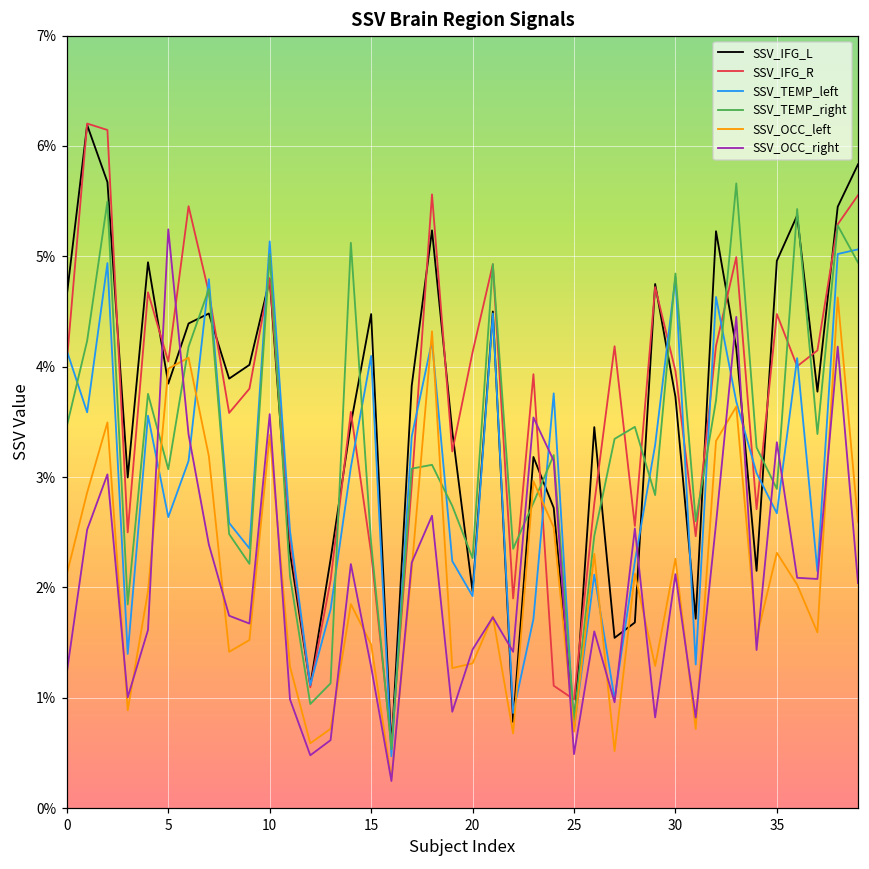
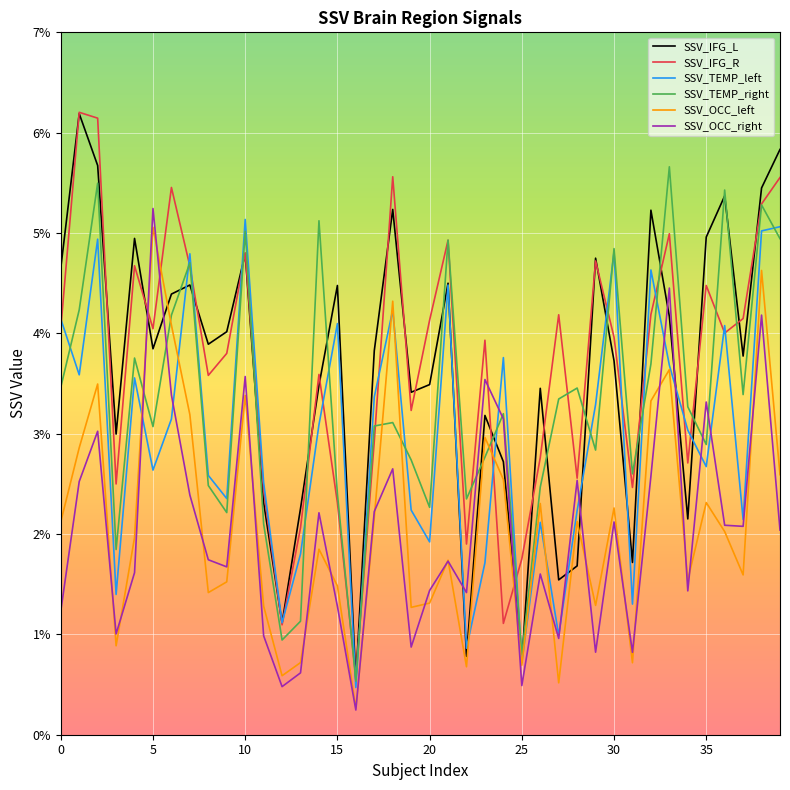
SSV_OCC_left, 5: 3.98% -> 5.06%
SSV_IFG_L, 20: 1.96% -> 3.49%
SSV_IFG_R, 25: 0.99% -> 1.75%
